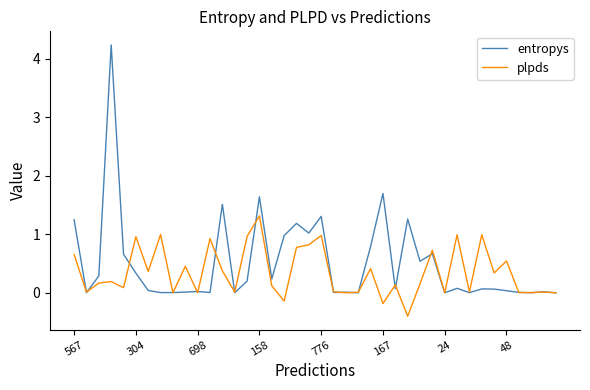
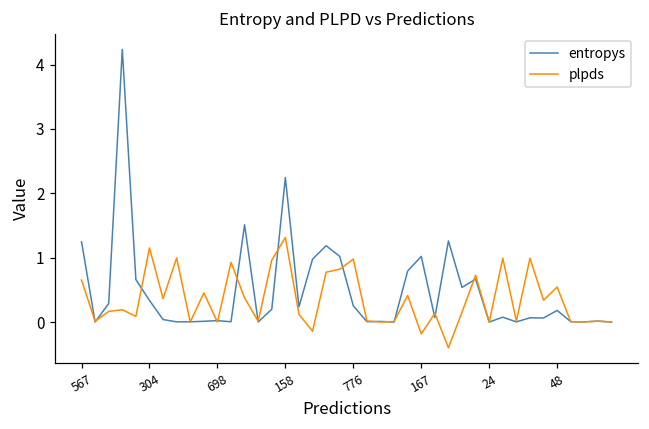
plpds, 304: 1.0 -> 1.2
entropys, 158: 1.6 -> 2.2
entropys, 776: 1.3 -> 0.3
entropys, 167: 1.7 -> 1.0
entropys, 48: 0.0 -> 0.2
